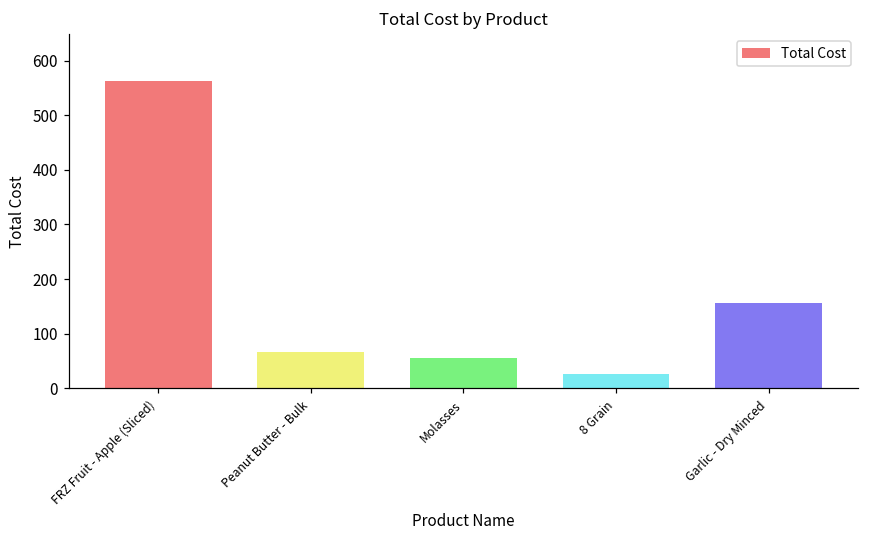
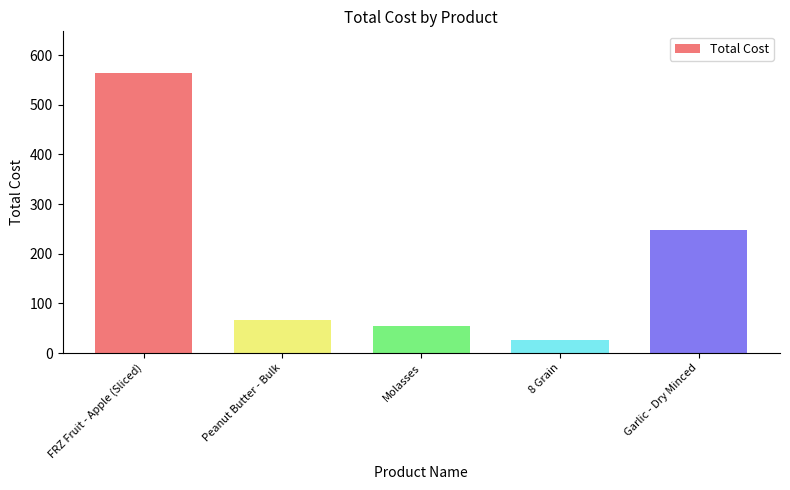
Garlic - Dry Minced: 160 -> 250
